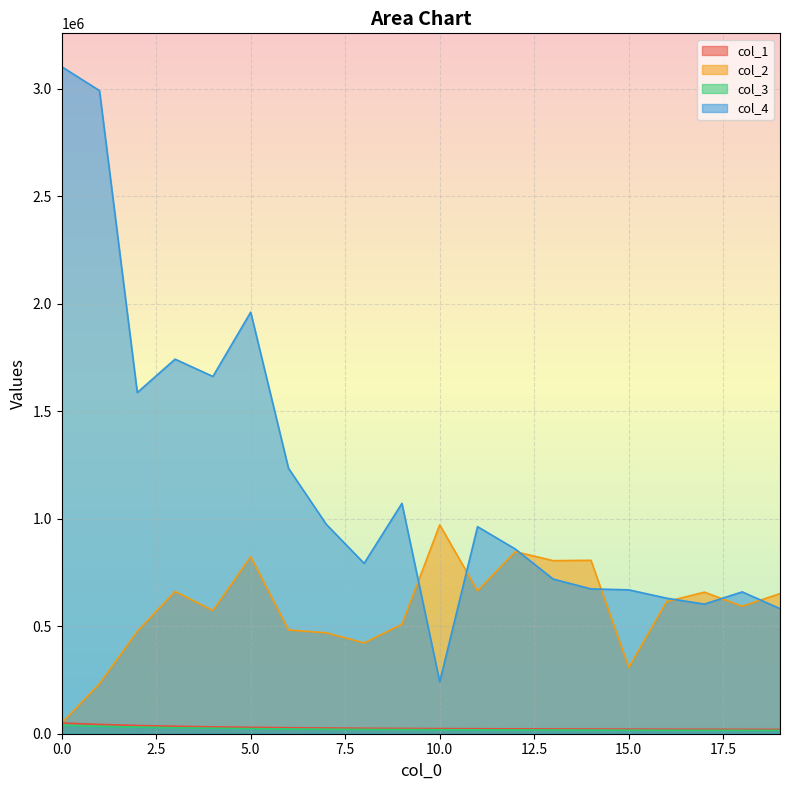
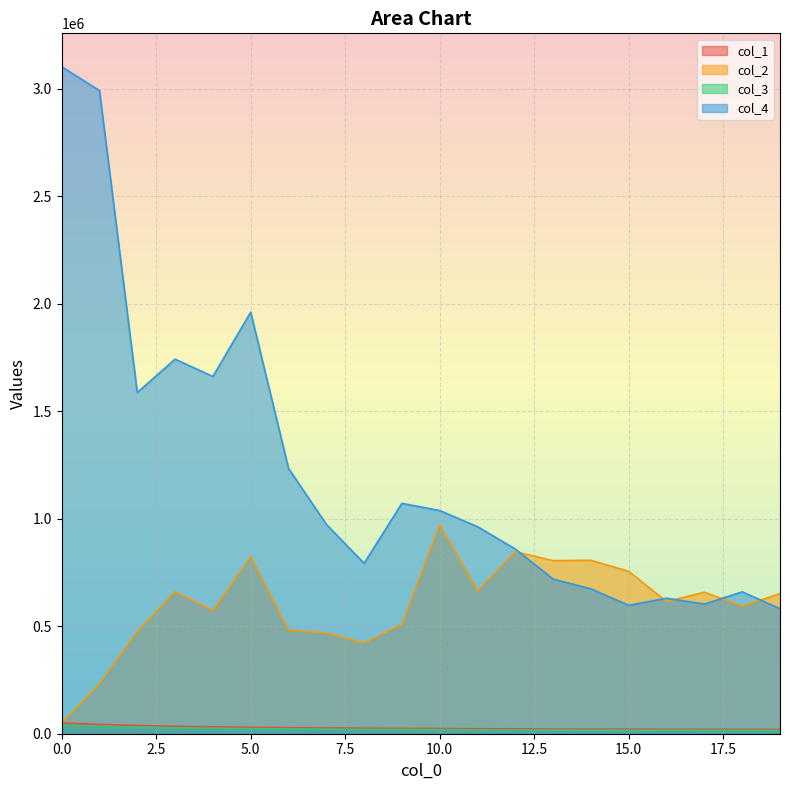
col_4, 10.0: 240000 -> 1040000
col_2, 15.0: 310000 -> 760000
col_4, 15.0: 670000 -> 600000
